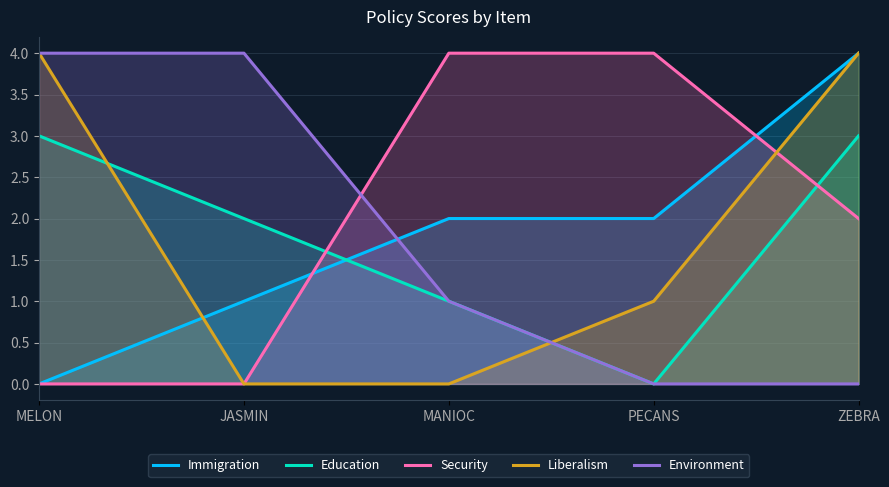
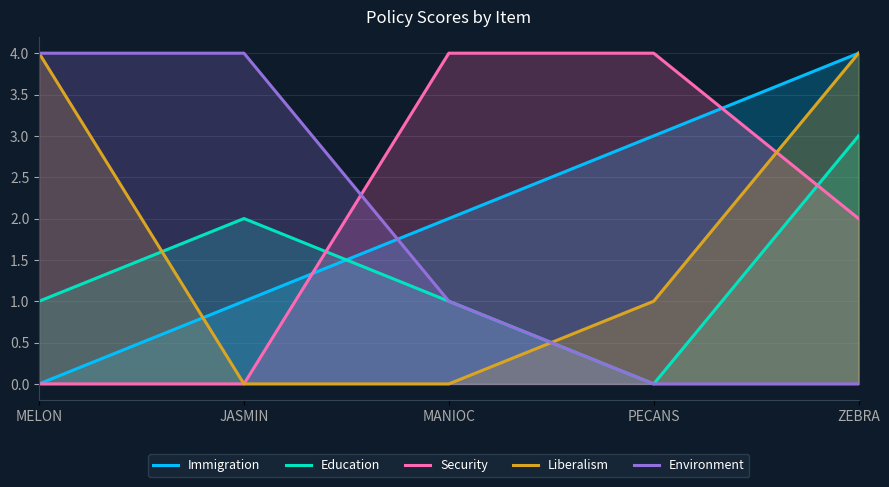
Education, MELON: 3 -> 1
Immigration, PECANS: 2 -> 3
